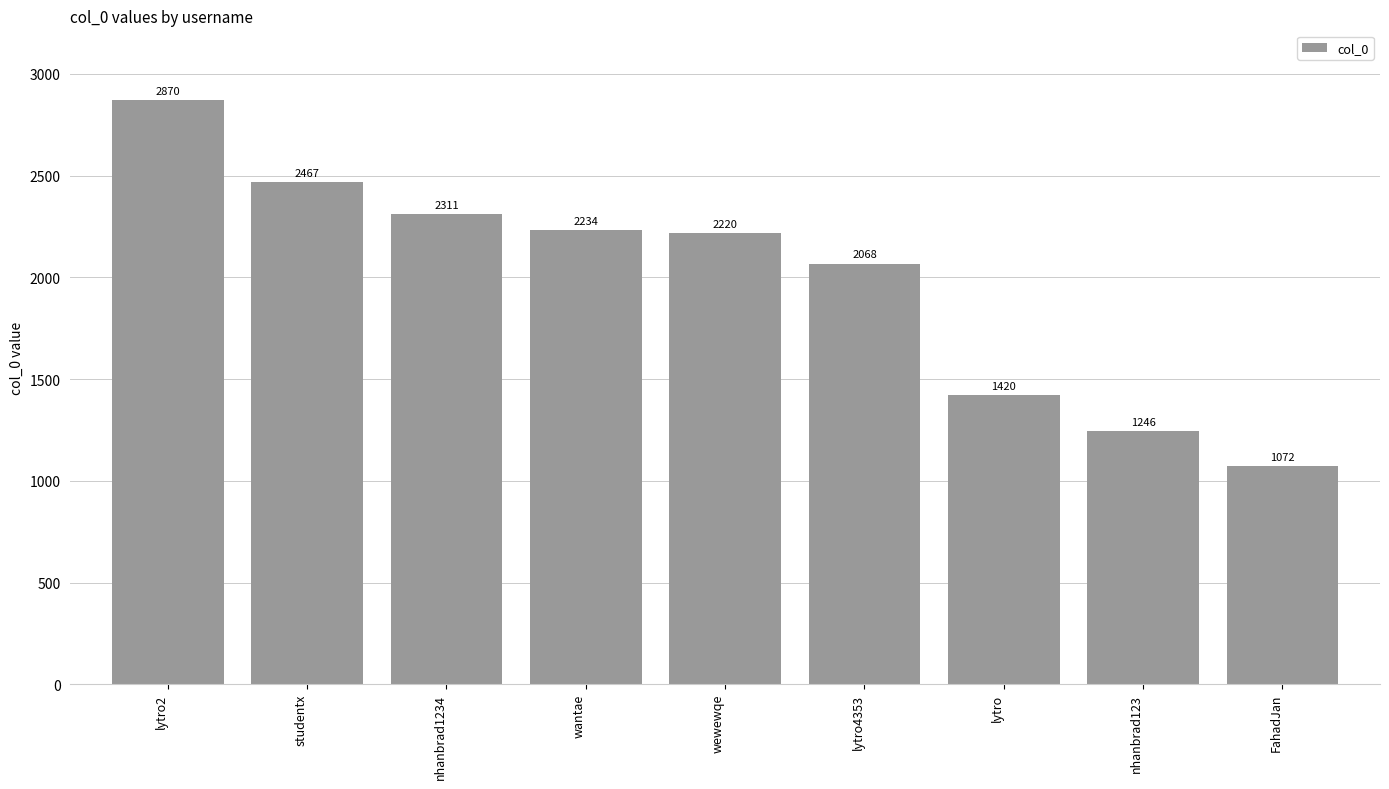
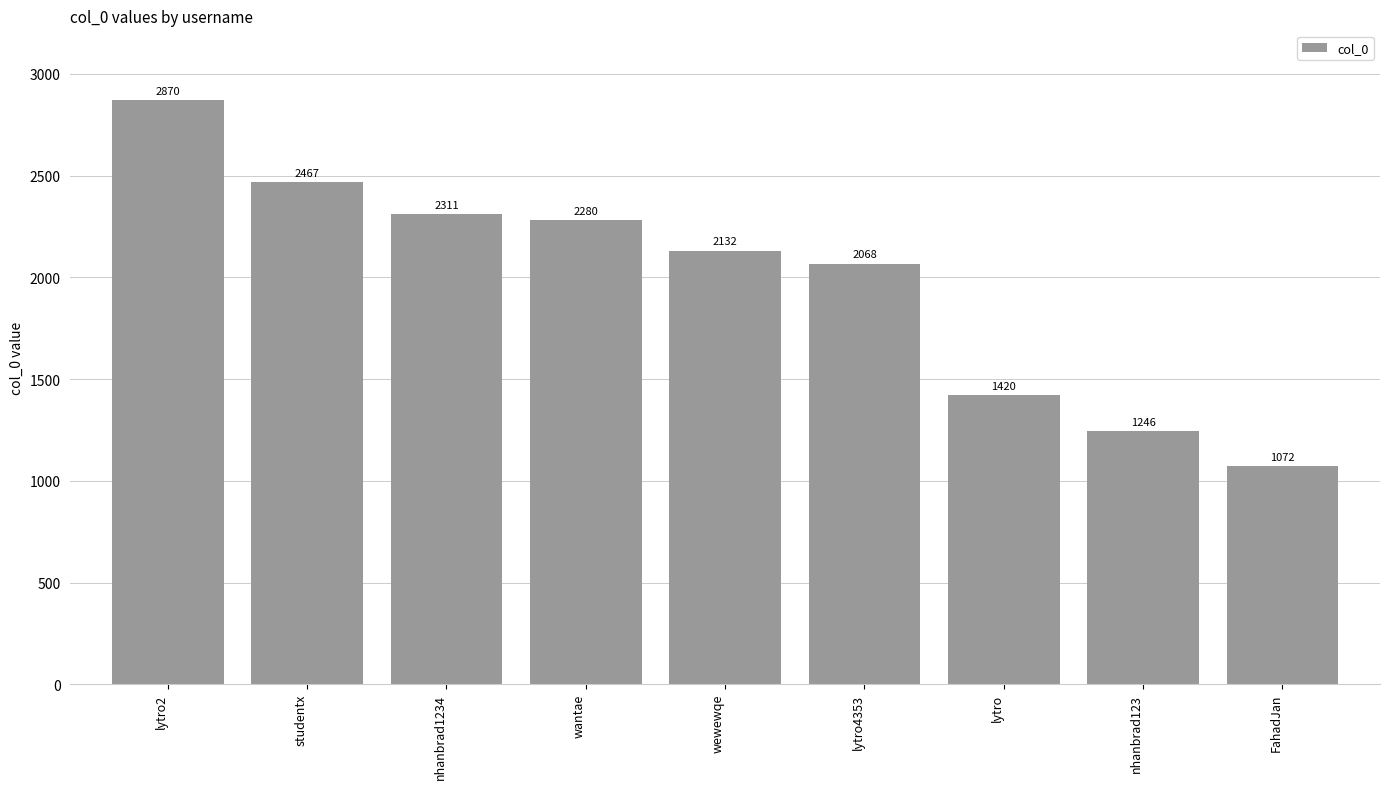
wantae: 2234 -> 2280
wewewqe: 2220 -> 2132
